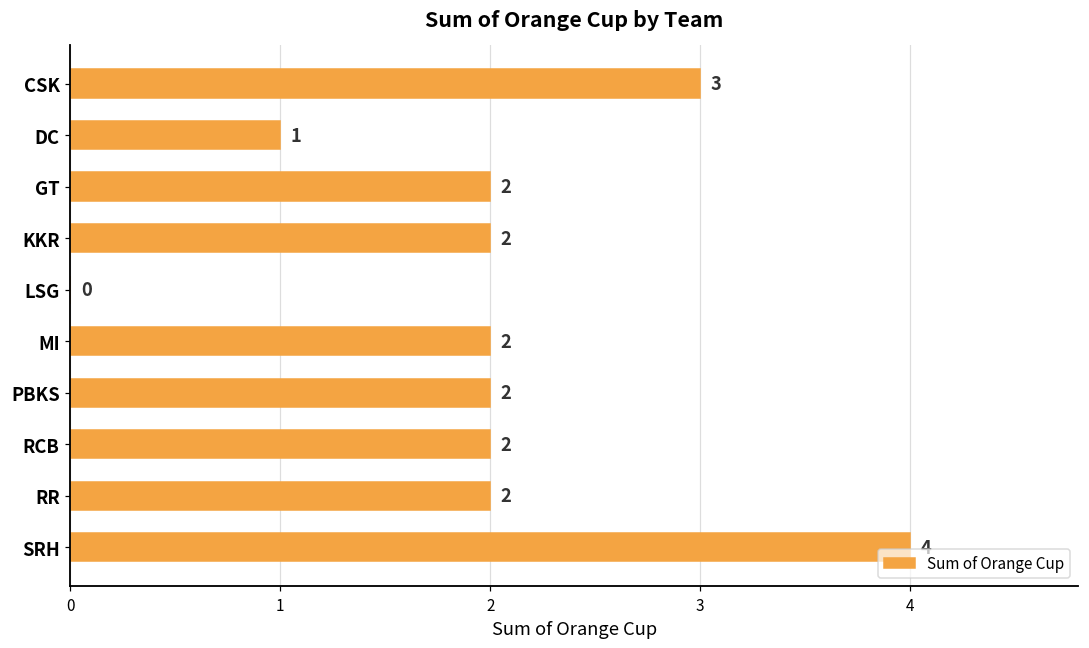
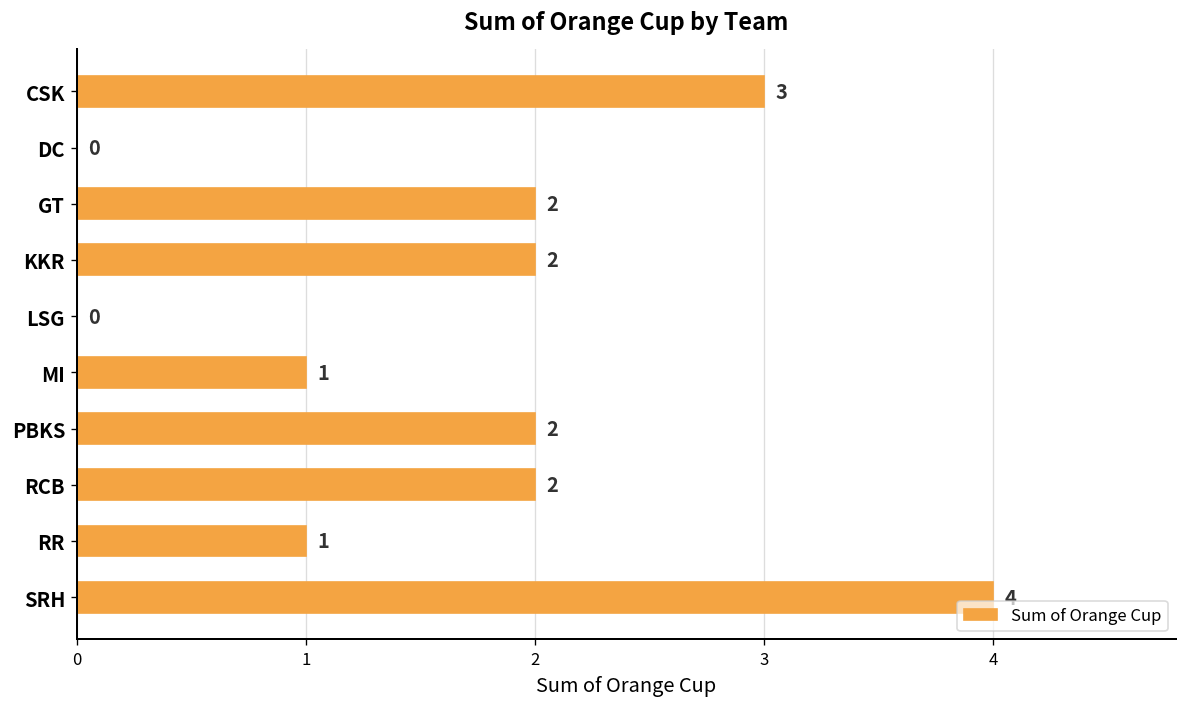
DC: 1 -> 0
MI: 2 -> 1
RR: 2 -> 1
